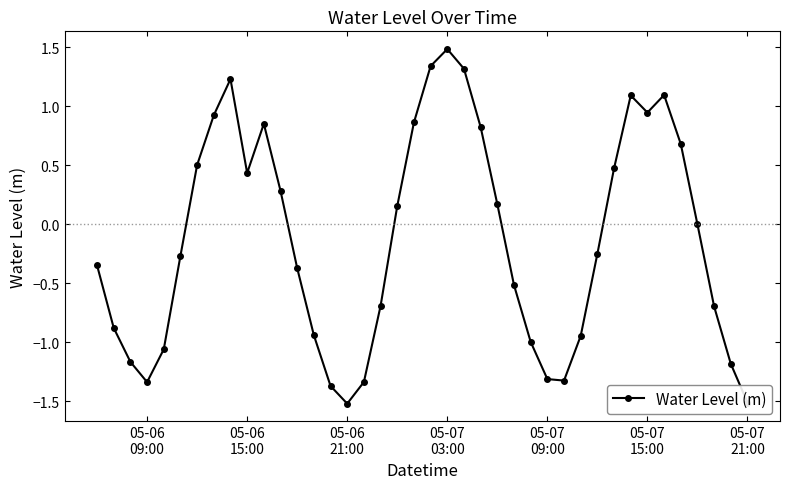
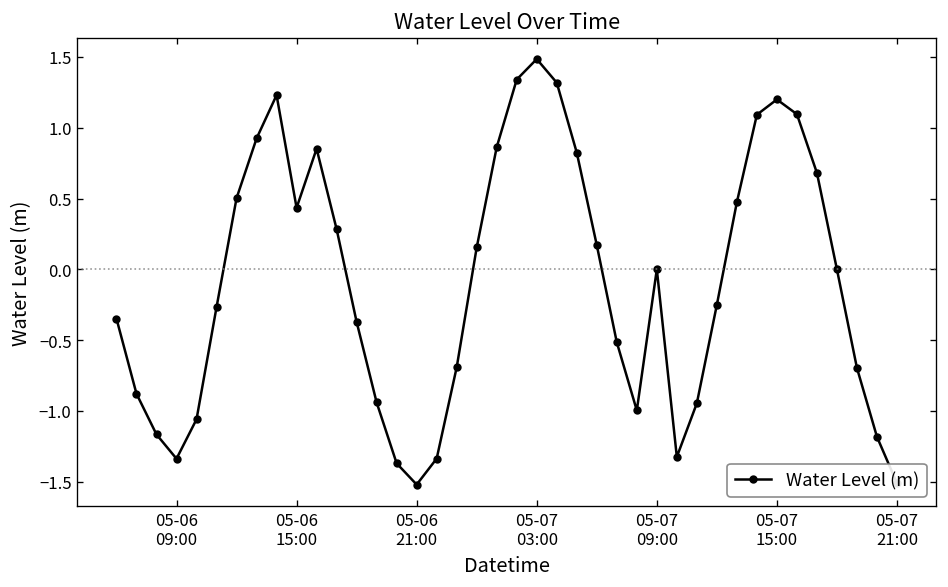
05-07 09:00: -1.31 -> 0.00
05-07 15:00: 0.95 -> 1.20
